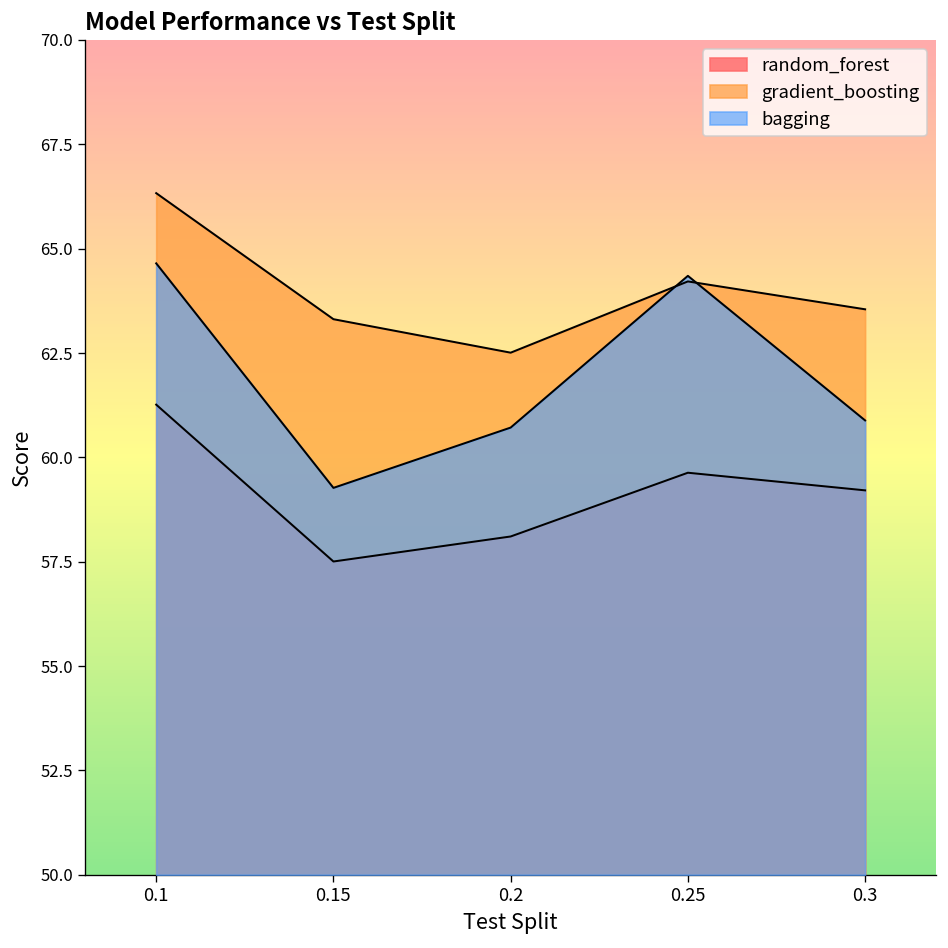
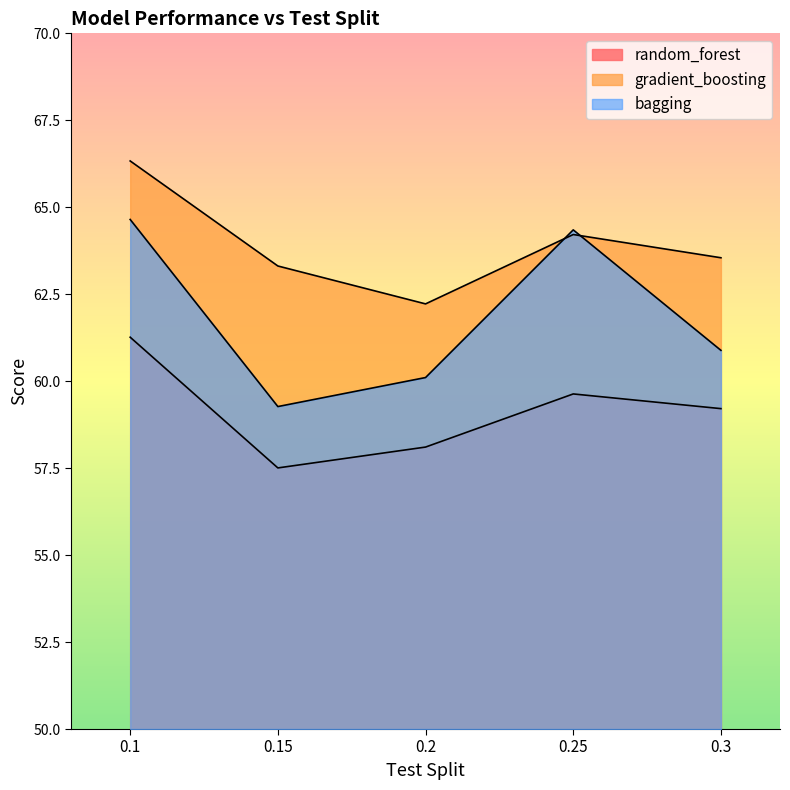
gradient_boosting, 0.2: 62.5 -> 62.2
bagging, 0.2: 60.7 -> 60.1
